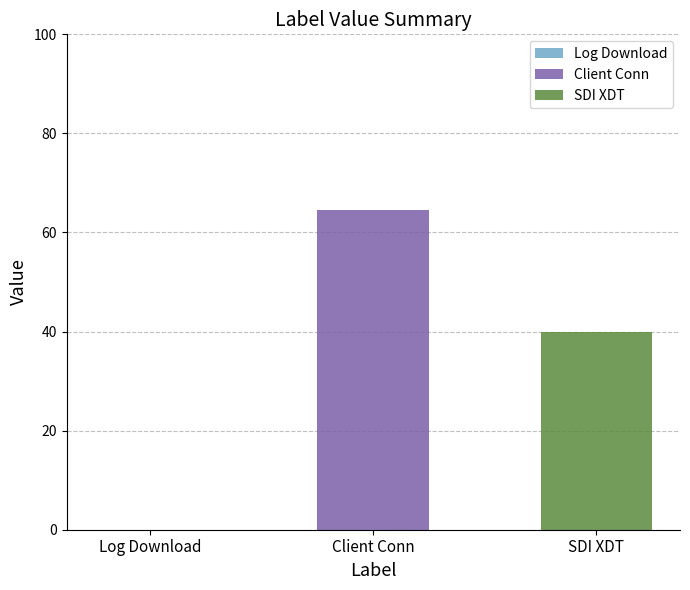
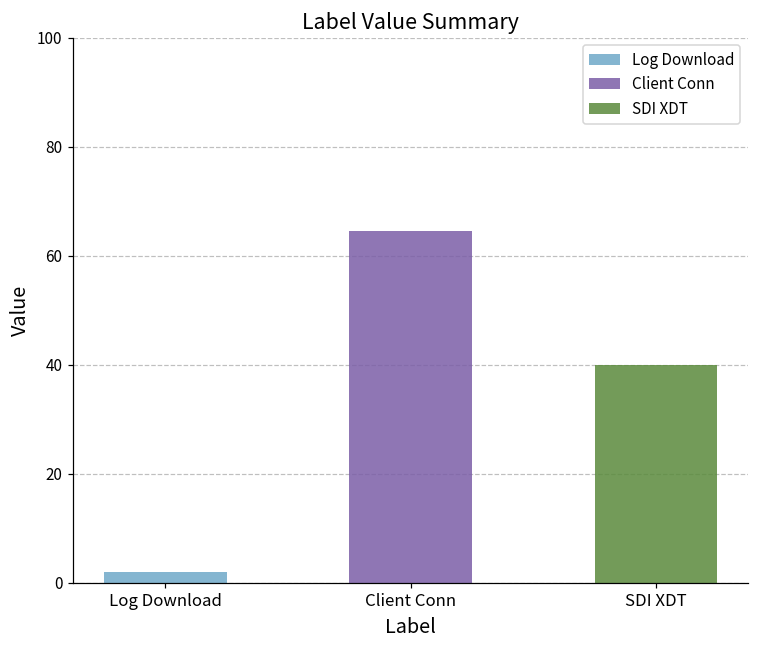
Log Download: 0 -> 2
